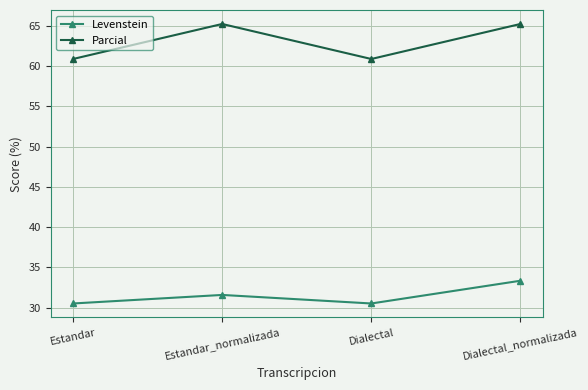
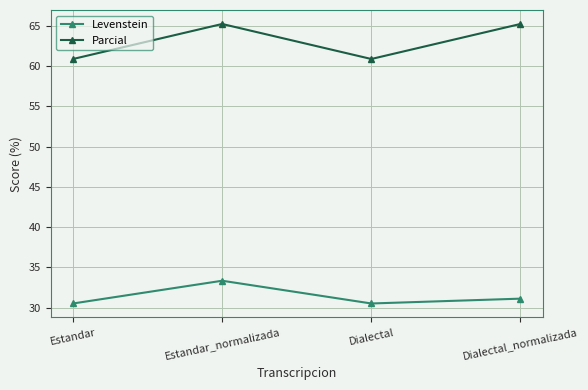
Levenstein, Estandar_normalizada: 32 -> 33
Levenstein, Dialectal_normalizada: 33 -> 31
